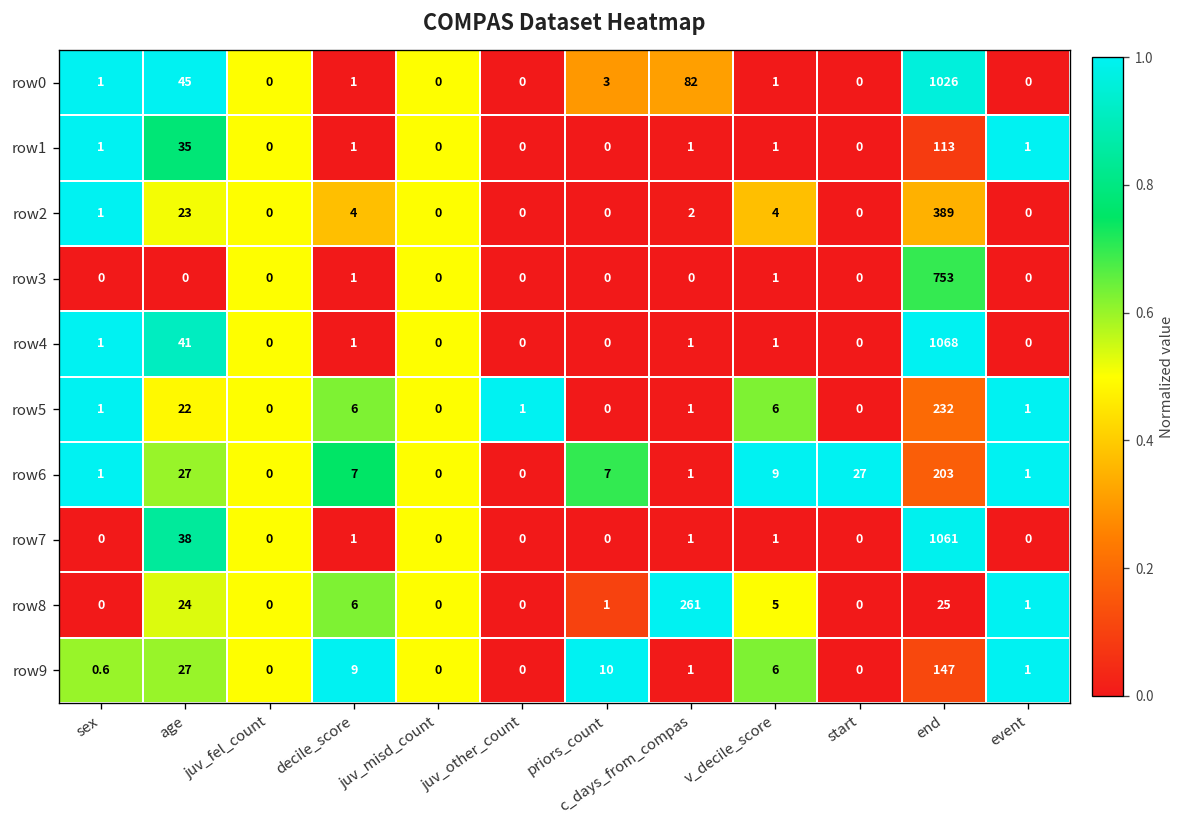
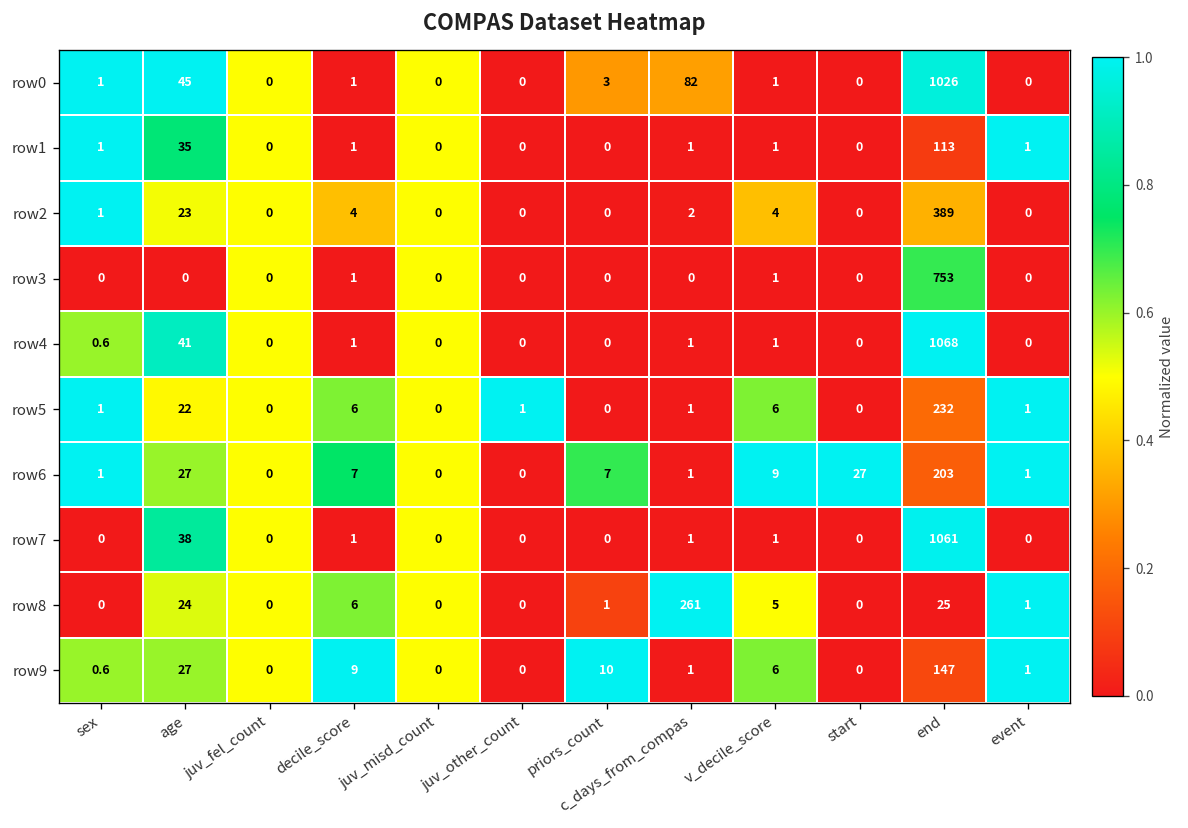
row4, sex: 1 -> 0.6
